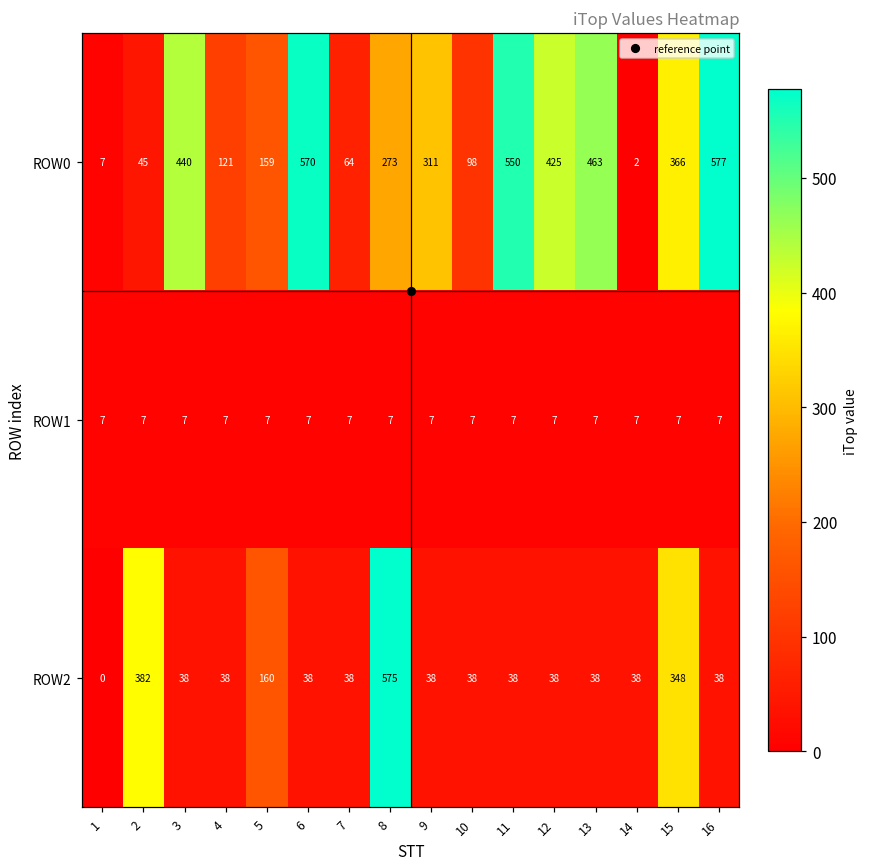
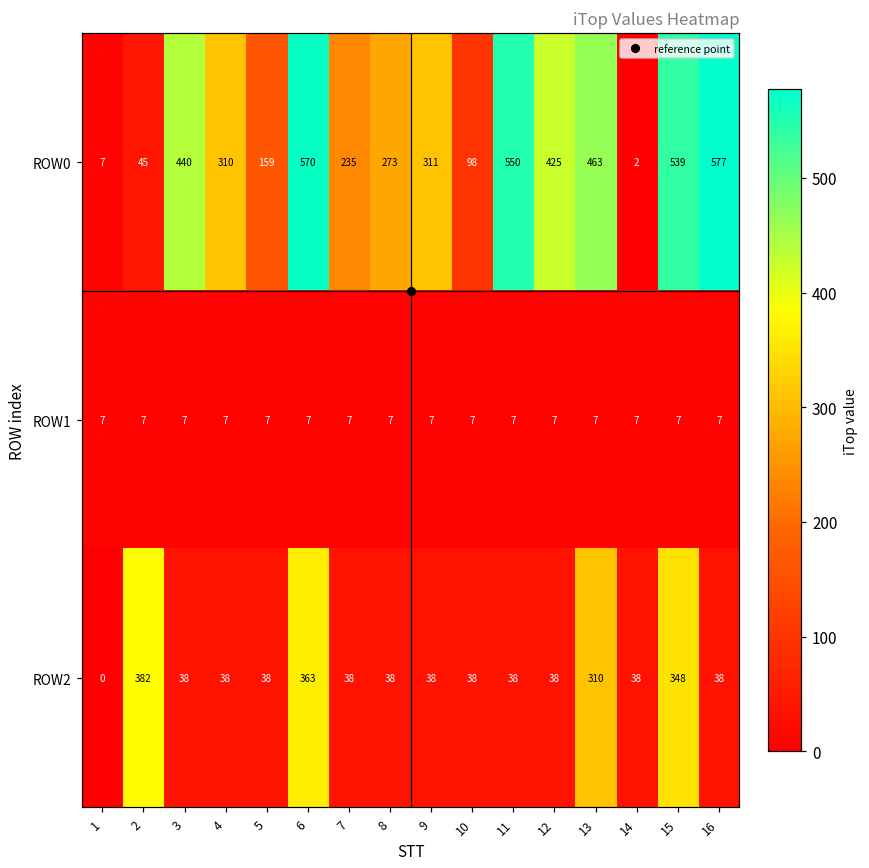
ROW0, 4: 121 -> 310
ROW0, 7: 64 -> 235
ROW0, 15: 366 -> 539
ROW2, 5: 160 -> 38
ROW2, 6: 38 -> 363
ROW2, 8: 575 -> 38
ROW2, 13: 38 -> 310
